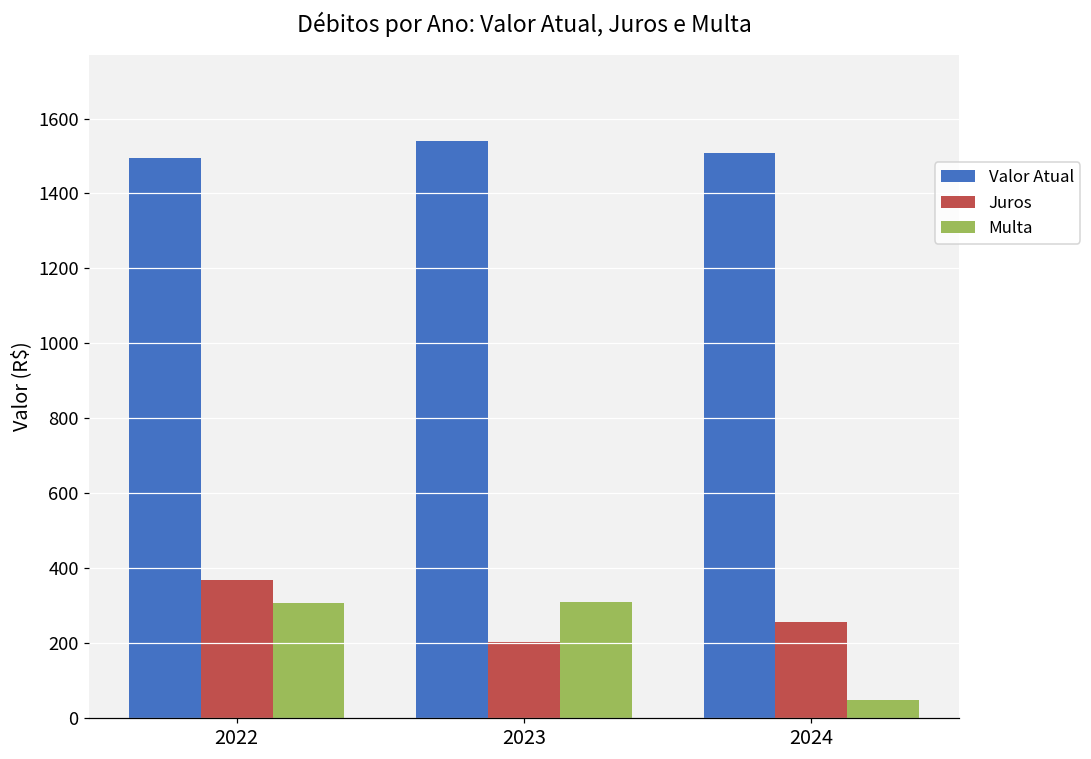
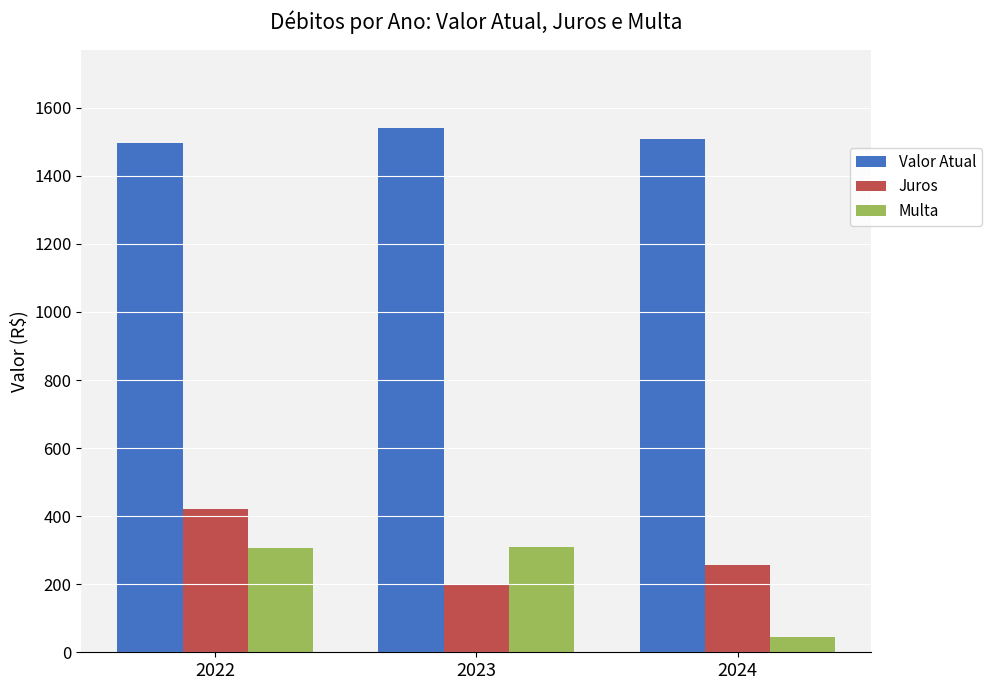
Juros, 2022: 370 -> 420
